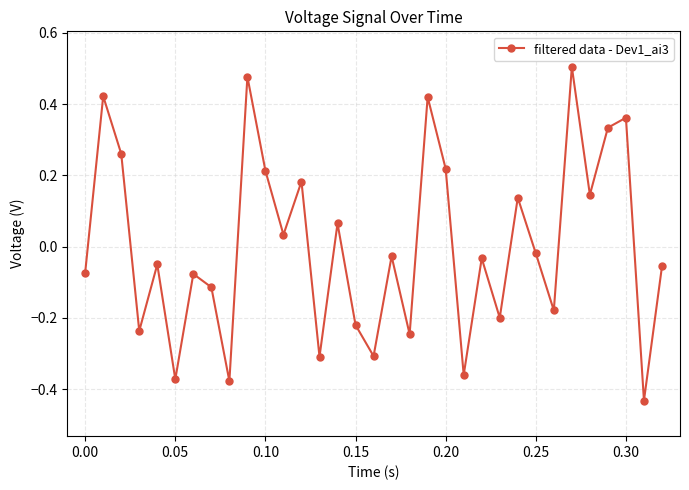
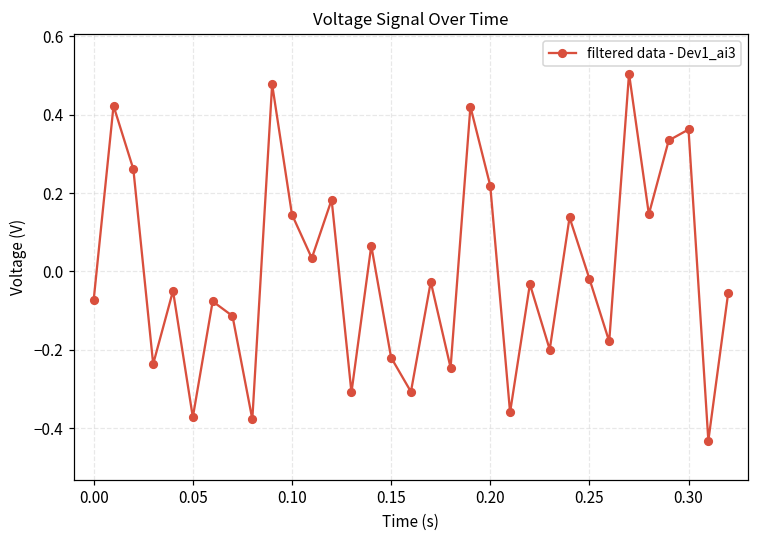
0.10: 0.21 -> 0.15
